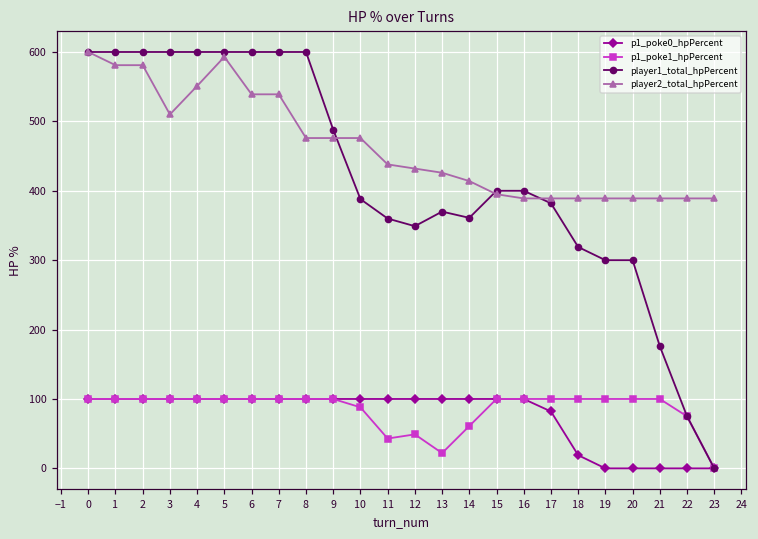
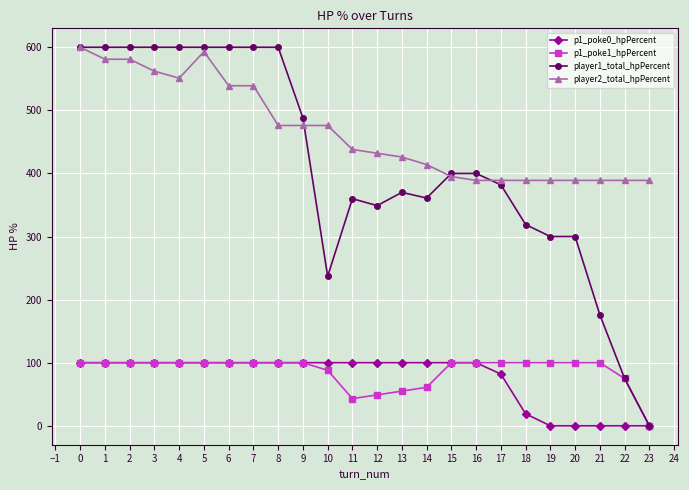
player2_total_hpPercent, 3: 510 -> 560
player1_total_hpPercent, 10: 390 -> 240
p1_poke1_hpPercent, 13: 20 -> 60
